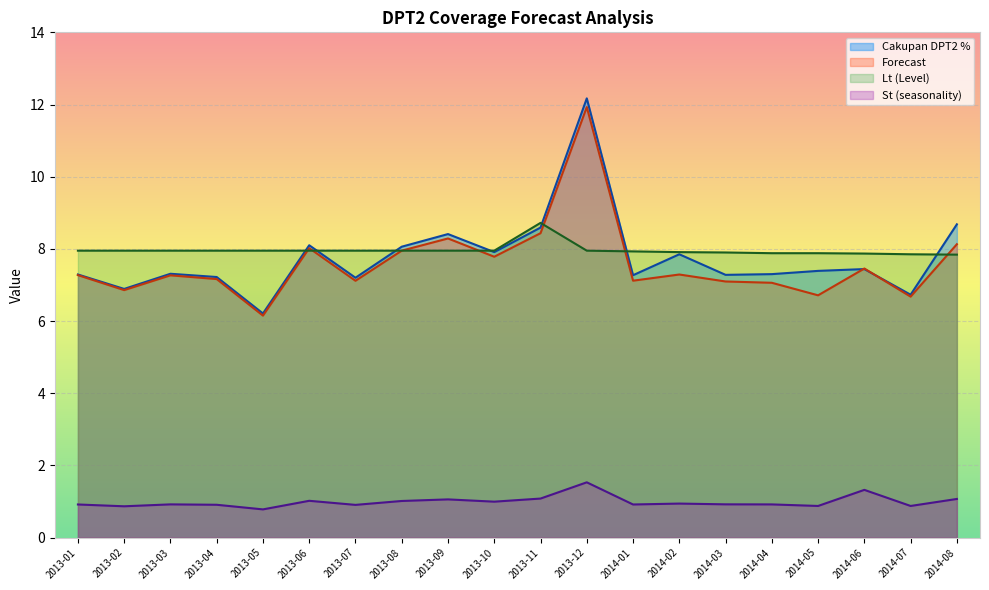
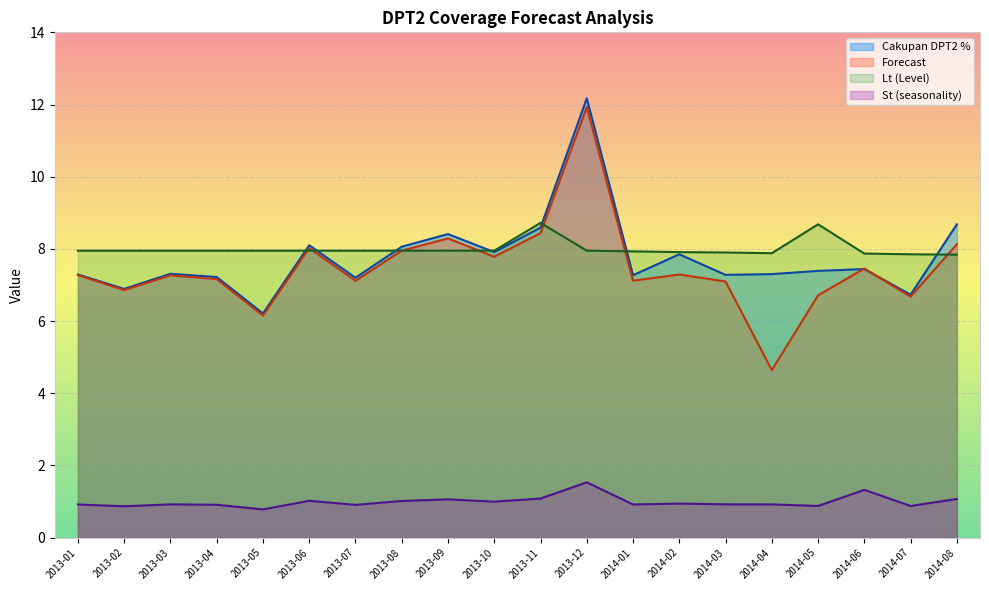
Forecast, 2014-04: 7.1 -> 4.6
Lt (Level), 2014-05: 7.9 -> 8.7
